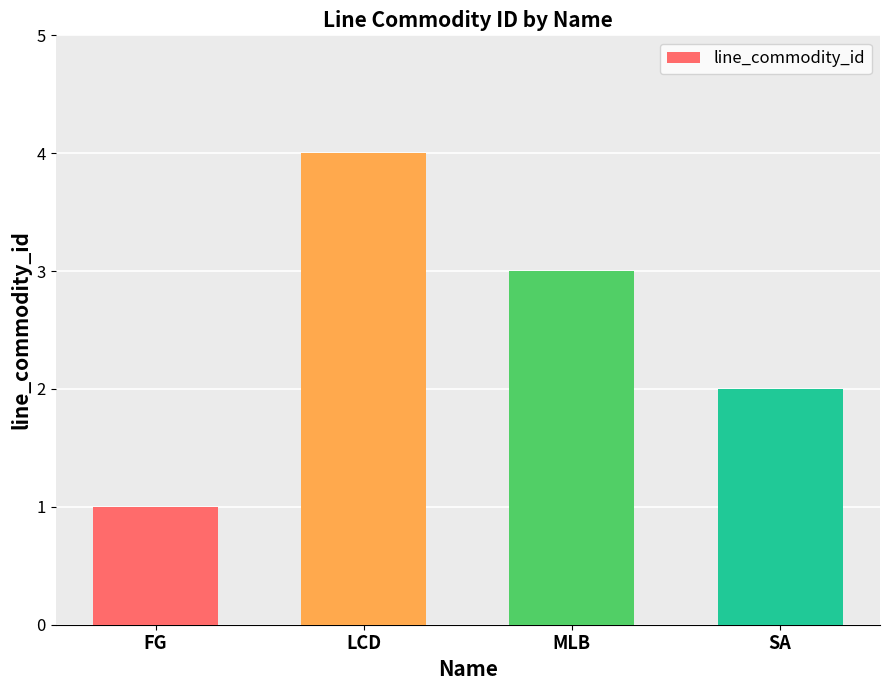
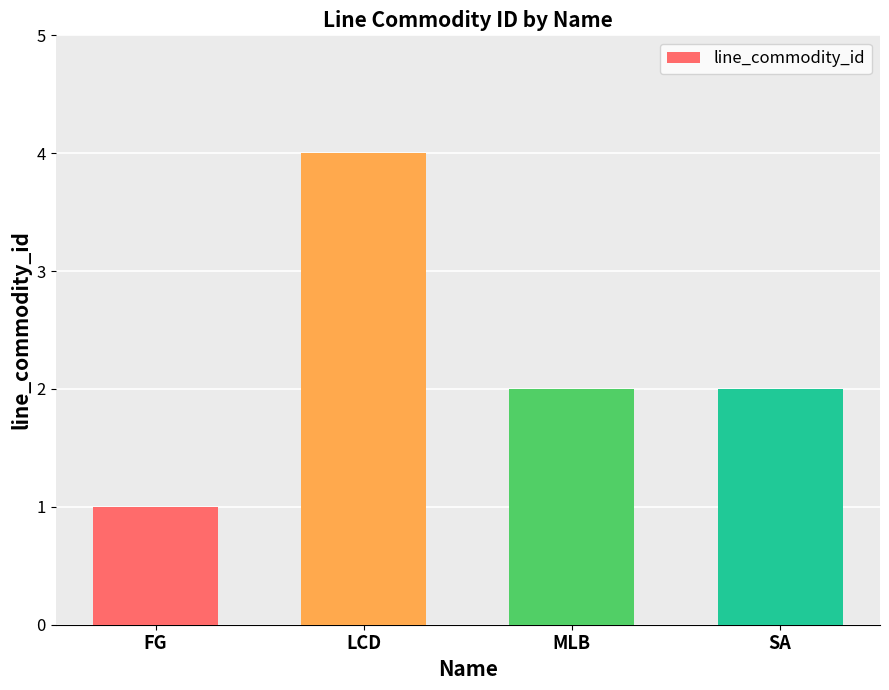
MLB: 3 -> 2
